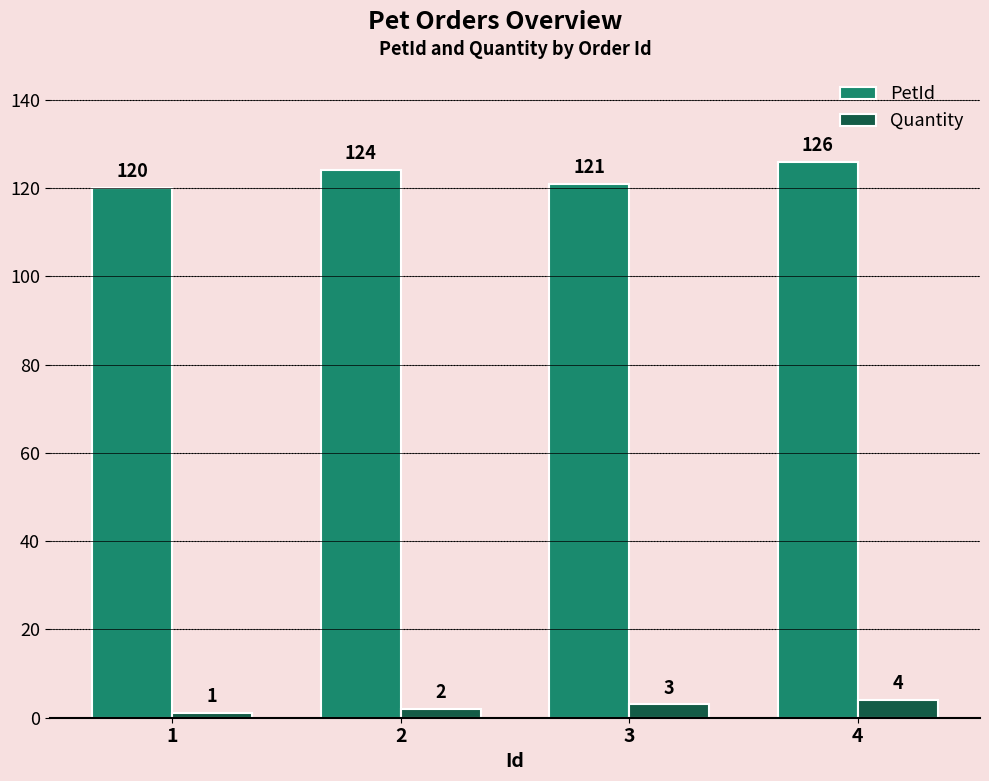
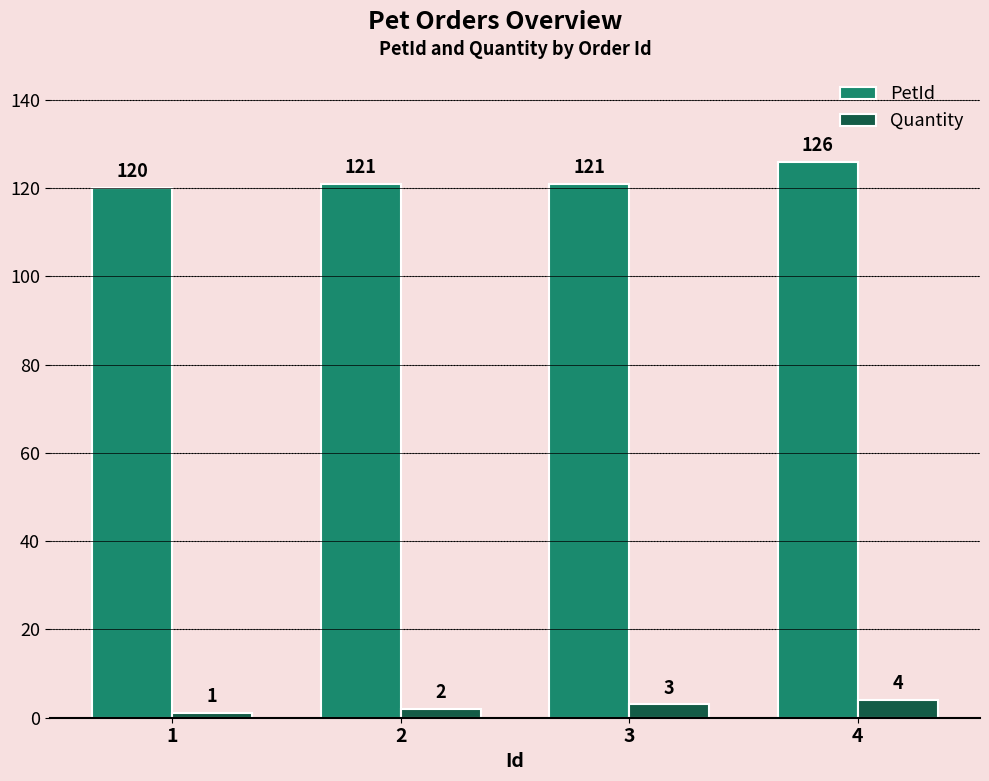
PetId, 2: 124 -> 121
